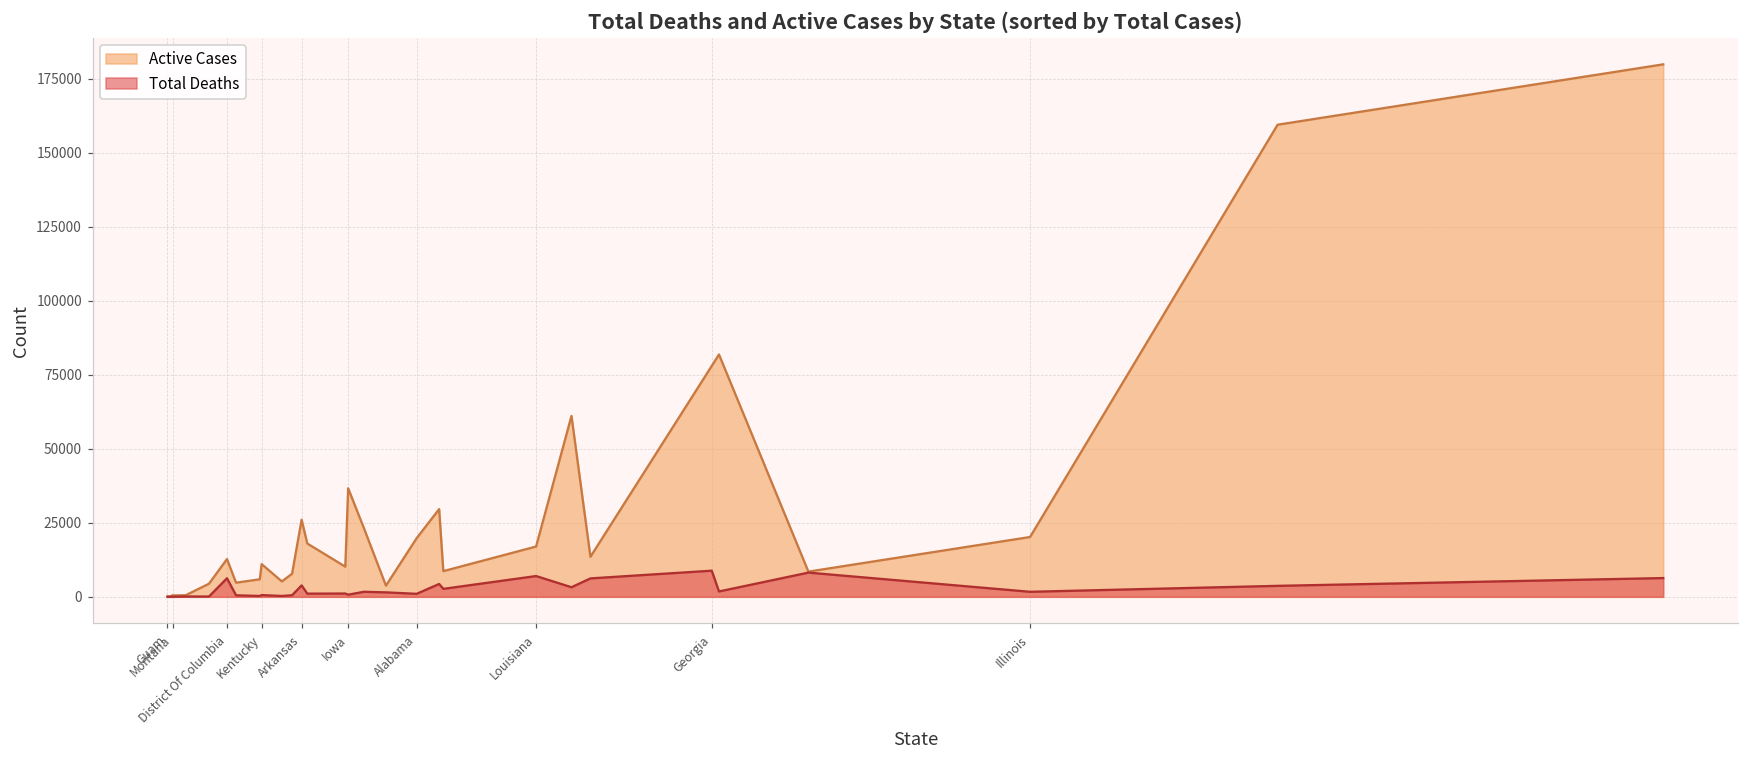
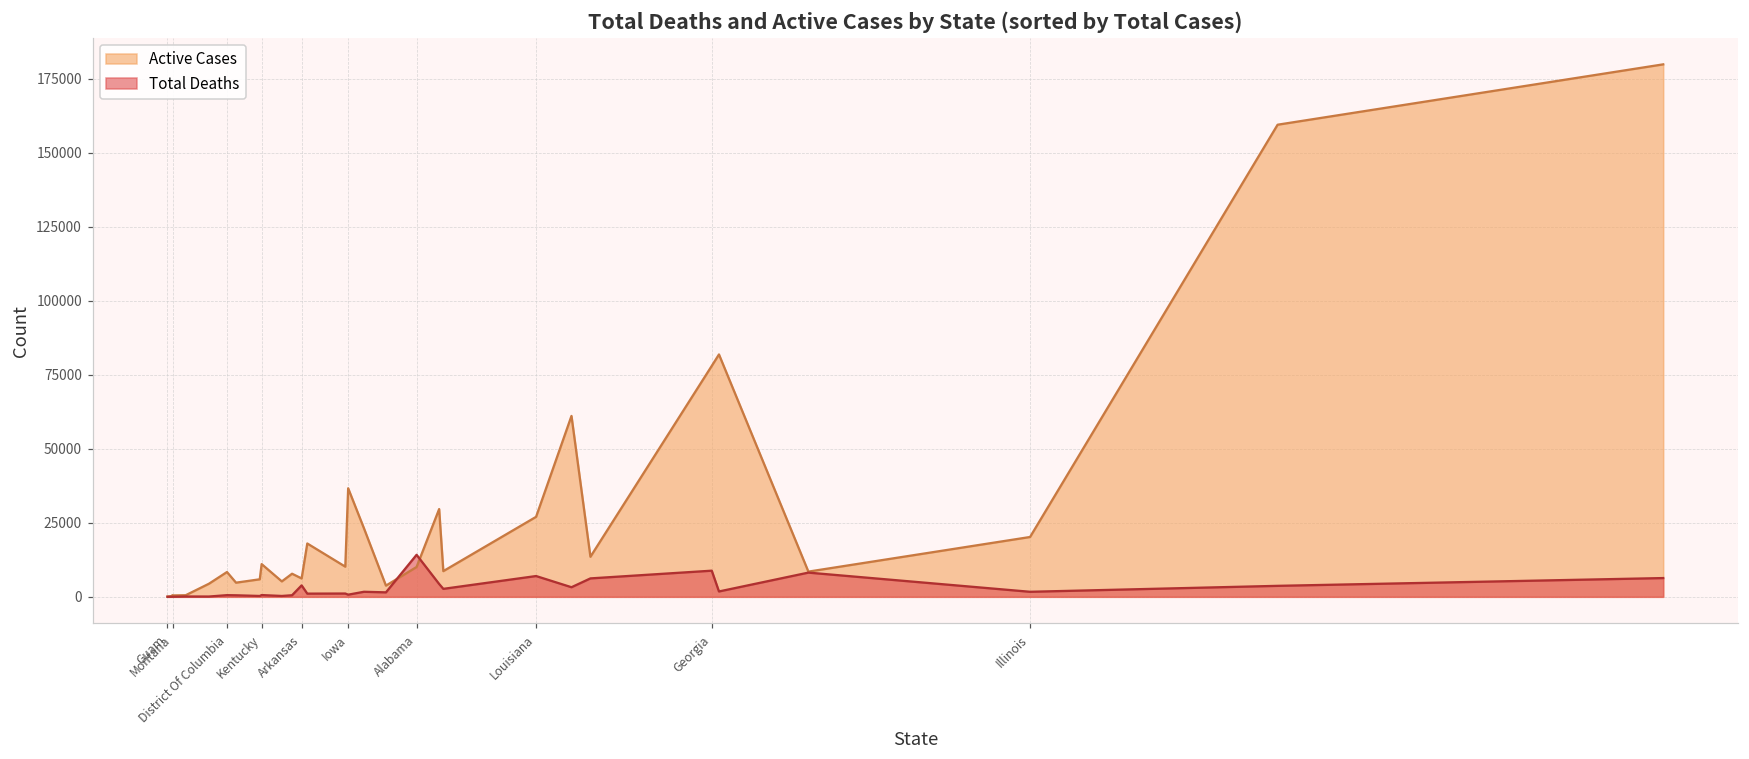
Active Cases, District Of Columbia: 13000 -> 8000
Total Deaths, District Of Columbia: 6000 -> 1000
Active Cases, Arkansas: 26000 -> 6000
Active Cases, Alabama: 20000 -> 10000
Total Deaths, Alabama: 1000 -> 14000
Active Cases, Louisiana: 17000 -> 27000
